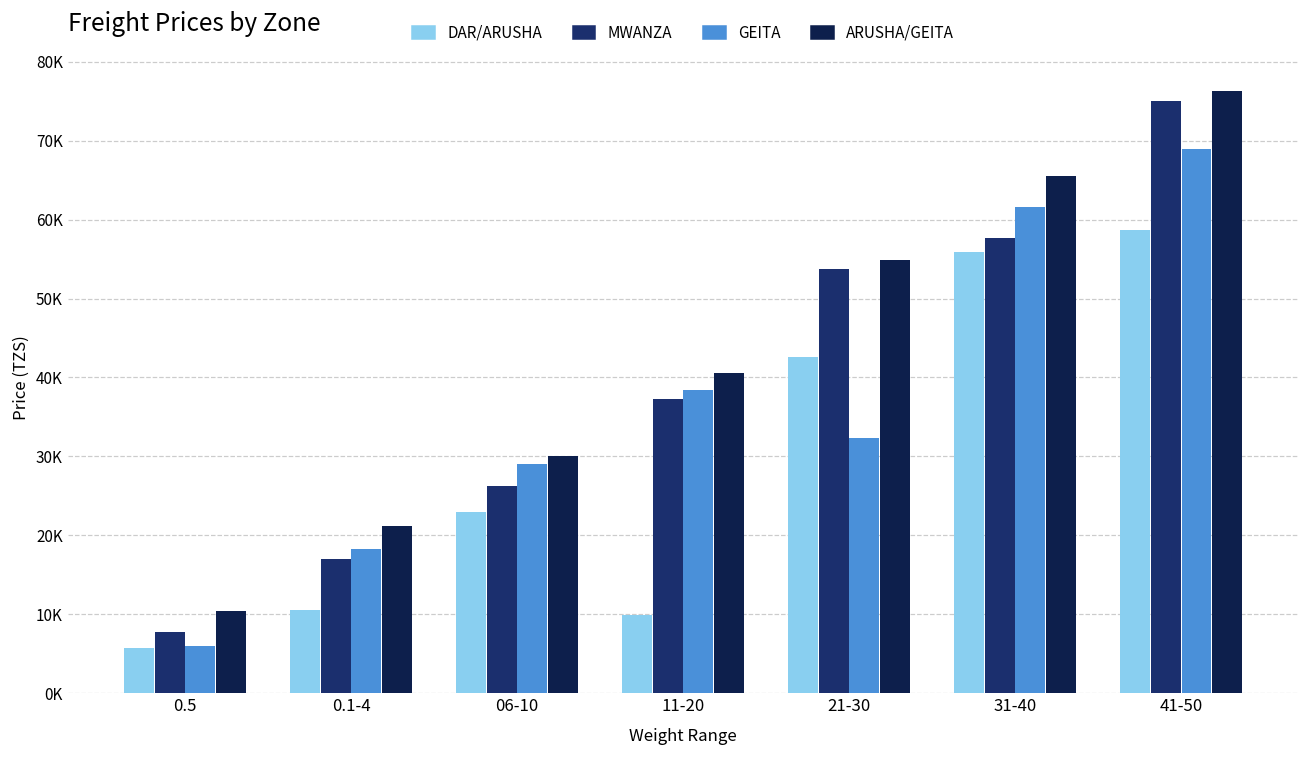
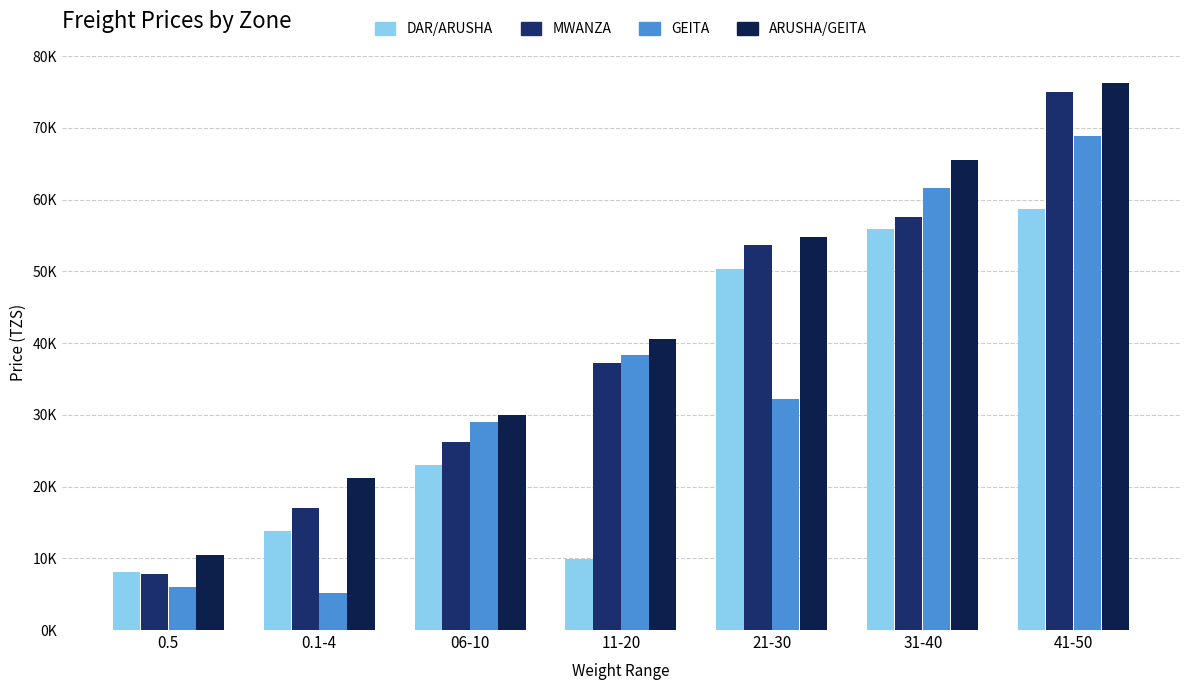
DAR/ARUSHA, 0.5: 6000 -> 8000
DAR/ARUSHA, 0.1-4: 11000 -> 14000
GEITA, 0.1-4: 18000 -> 5000
DAR/ARUSHA, 21-30: 43000 -> 50000
